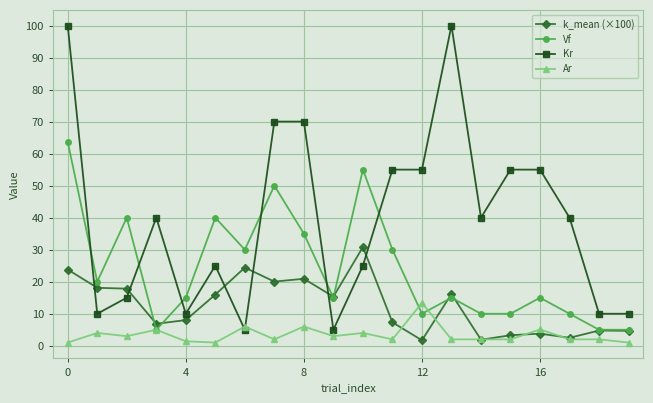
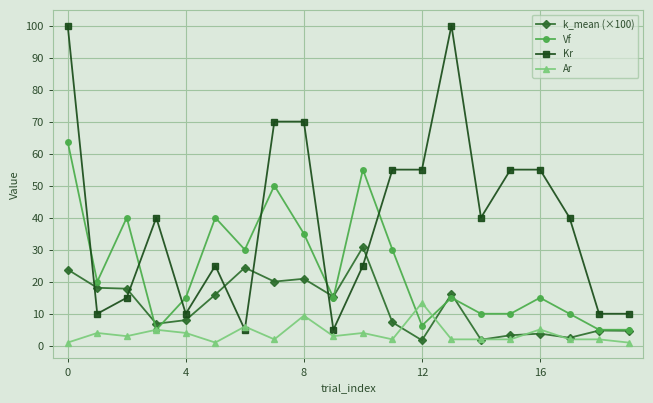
Ar, 4: 1 -> 4
Ar, 8: 6 -> 9
Vf, 12: 10 -> 6
